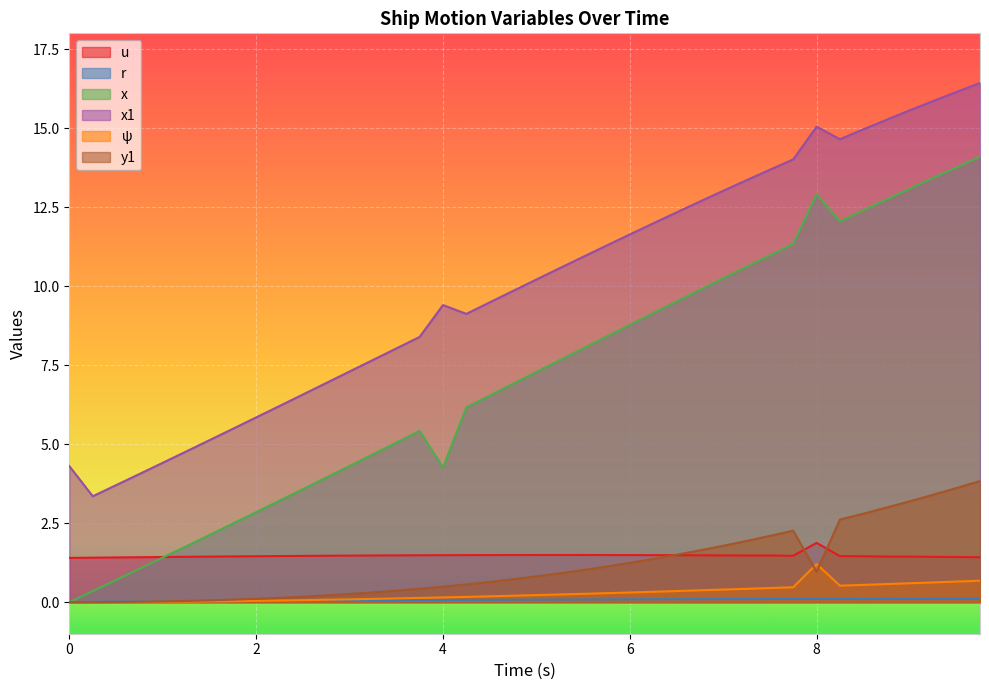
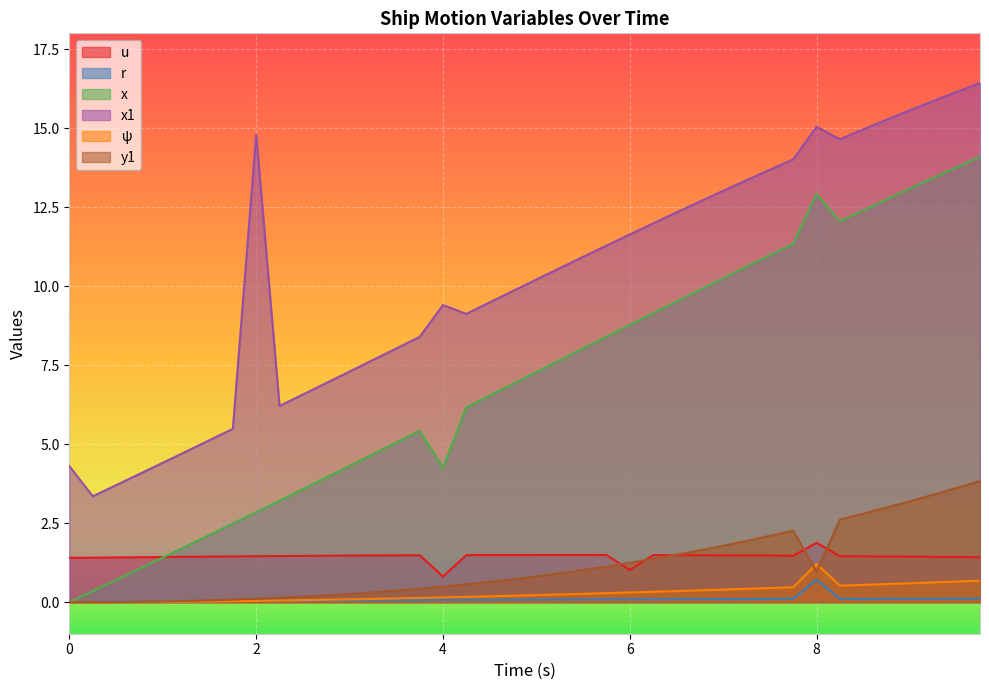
x1, 2: 5.8 -> 14.8
u, 4: 1.5 -> 0.8
u, 6: 1.5 -> 1.0
r, 8: 0.1 -> 0.7
